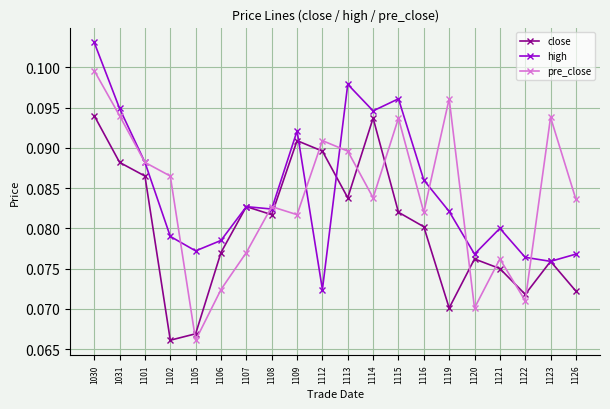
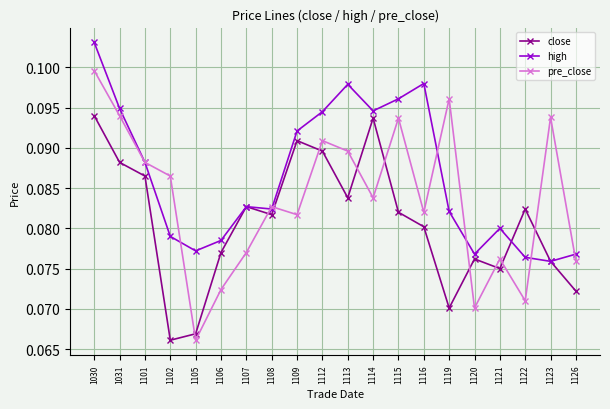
high, 1112: 0.072 -> 0.095
high, 1116: 0.086 -> 0.098
close, 1122: 0.072 -> 0.082
pre_close, 1126: 0.084 -> 0.076
